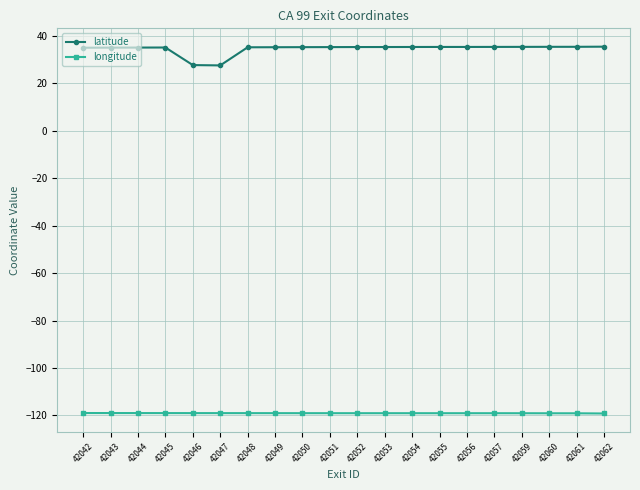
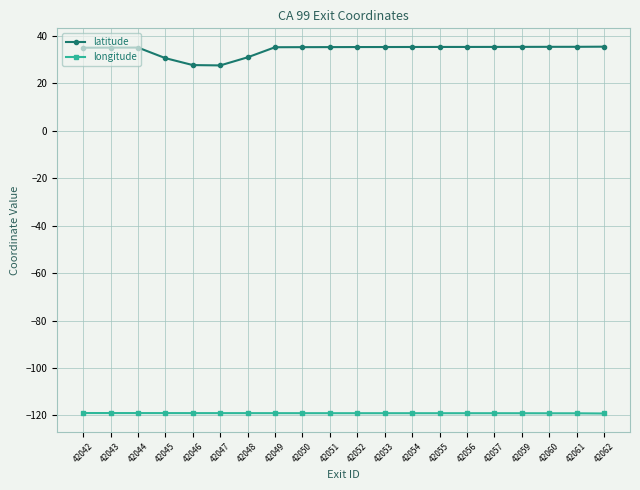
latitude, 42045: 35 -> 31
latitude, 42048: 35 -> 31
